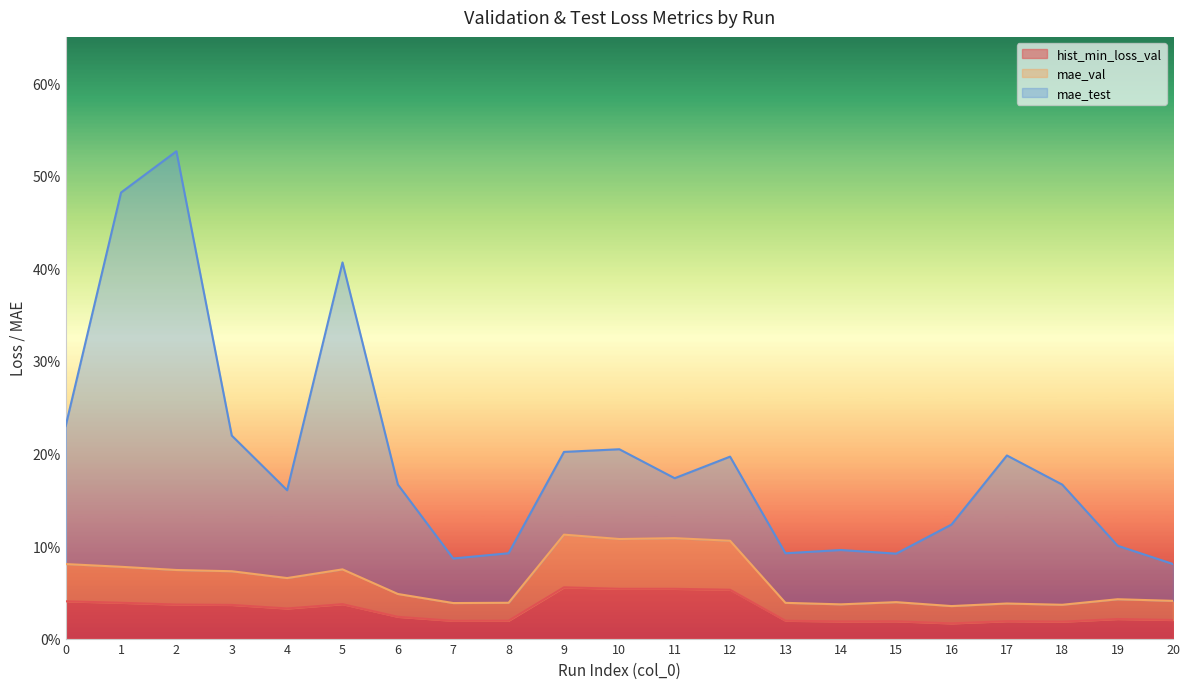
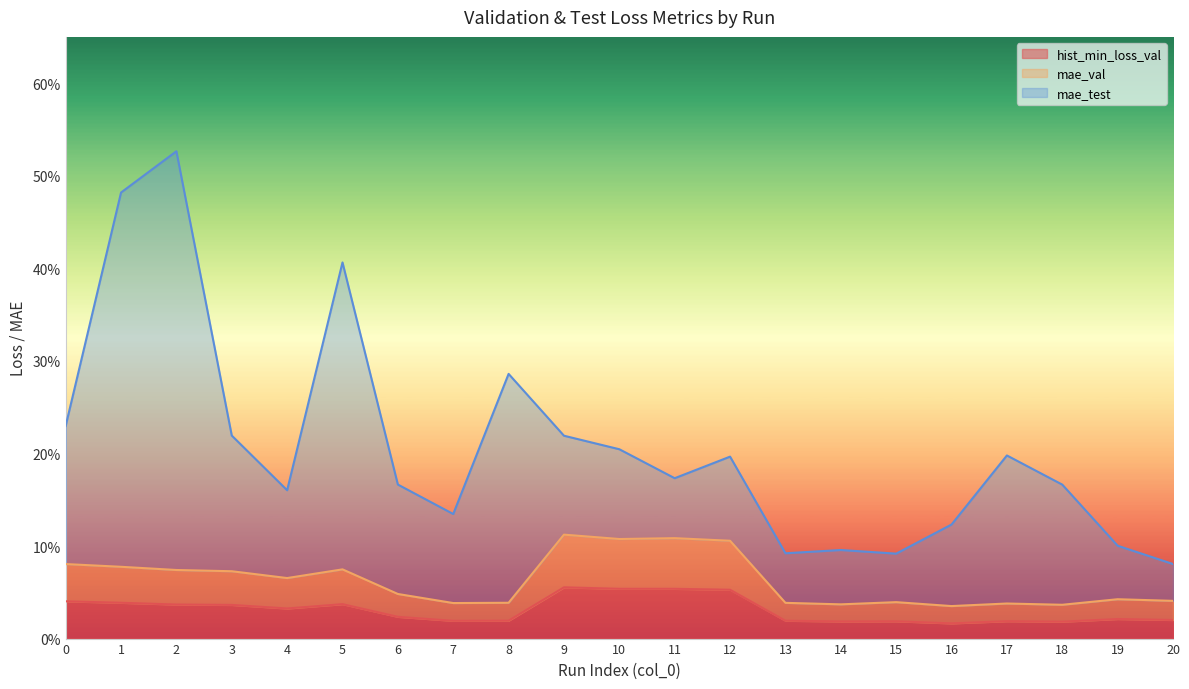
mae_test, 7: 5% -> 10%
mae_test, 8: 5% -> 25%
mae_test, 9: 9% -> 11%
